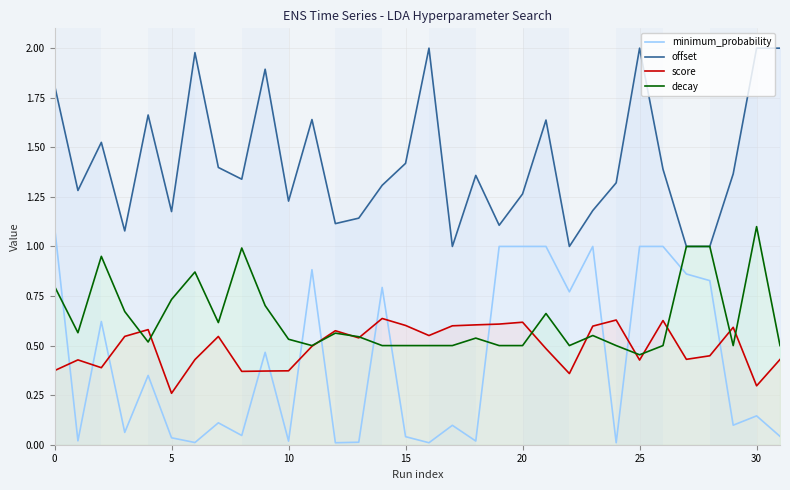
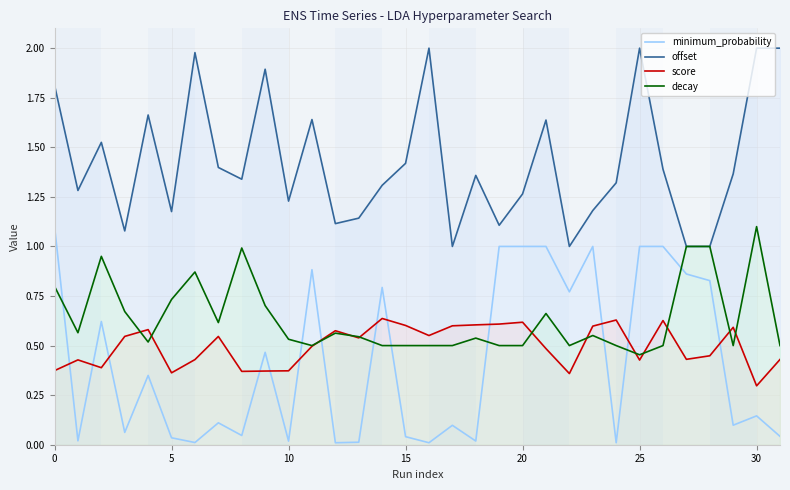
score, 5: 0.26 -> 0.36
